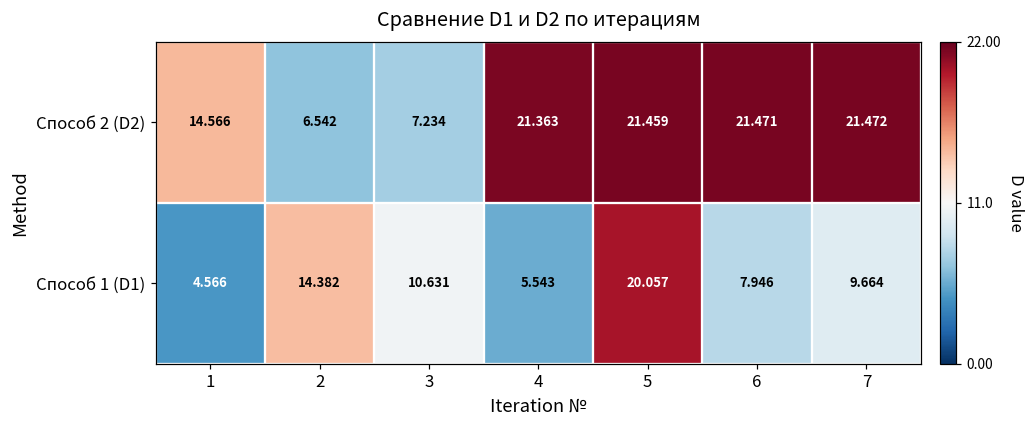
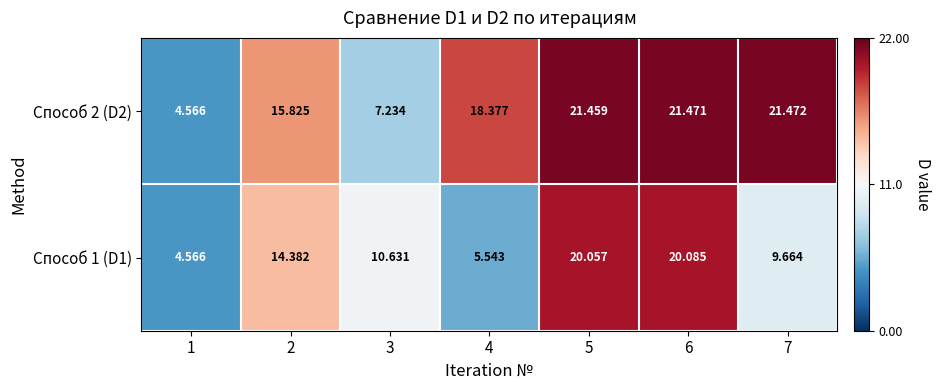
Способ 2 (D2), 1: 14.566 -> 4.566
Способ 2 (D2), 2: 6.542 -> 15.825
Способ 2 (D2), 4: 21.363 -> 18.377
Способ 1 (D1), 6: 7.946 -> 20.085
